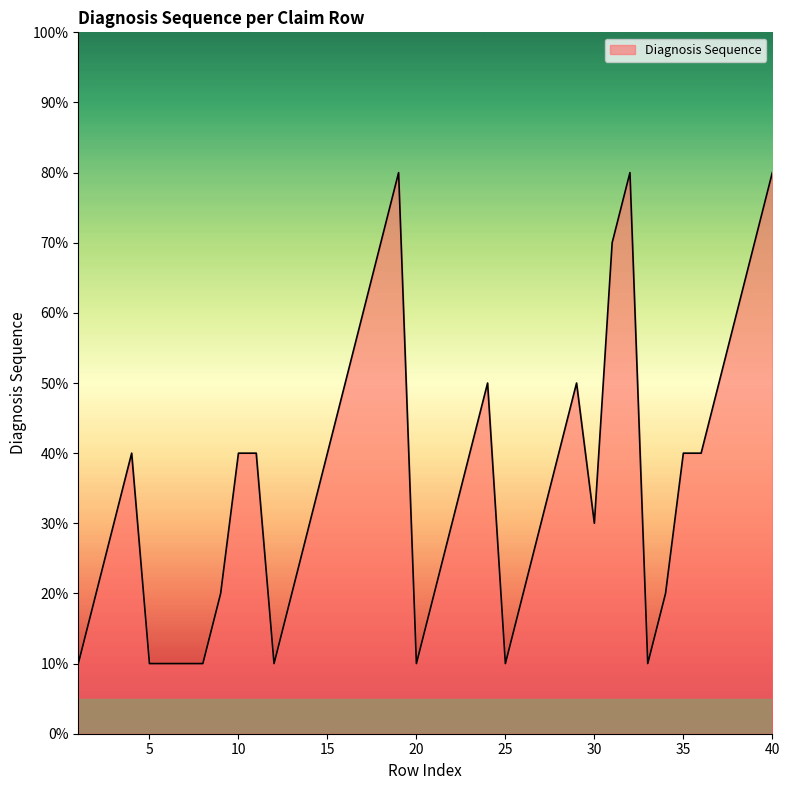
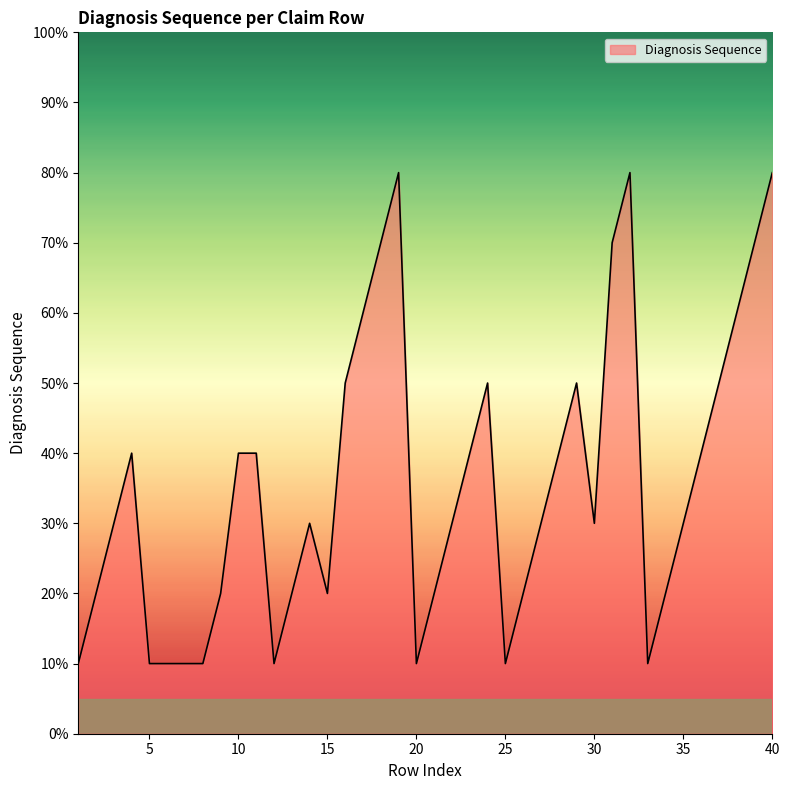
15: 40% -> 20%
35: 40% -> 30%
